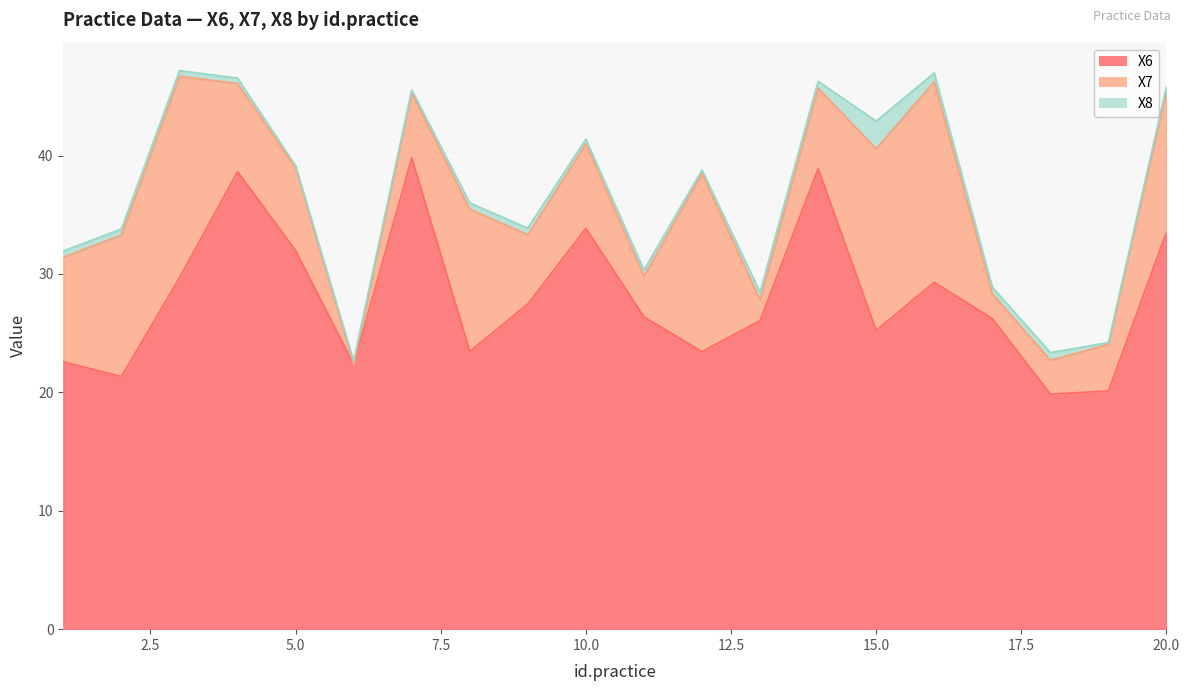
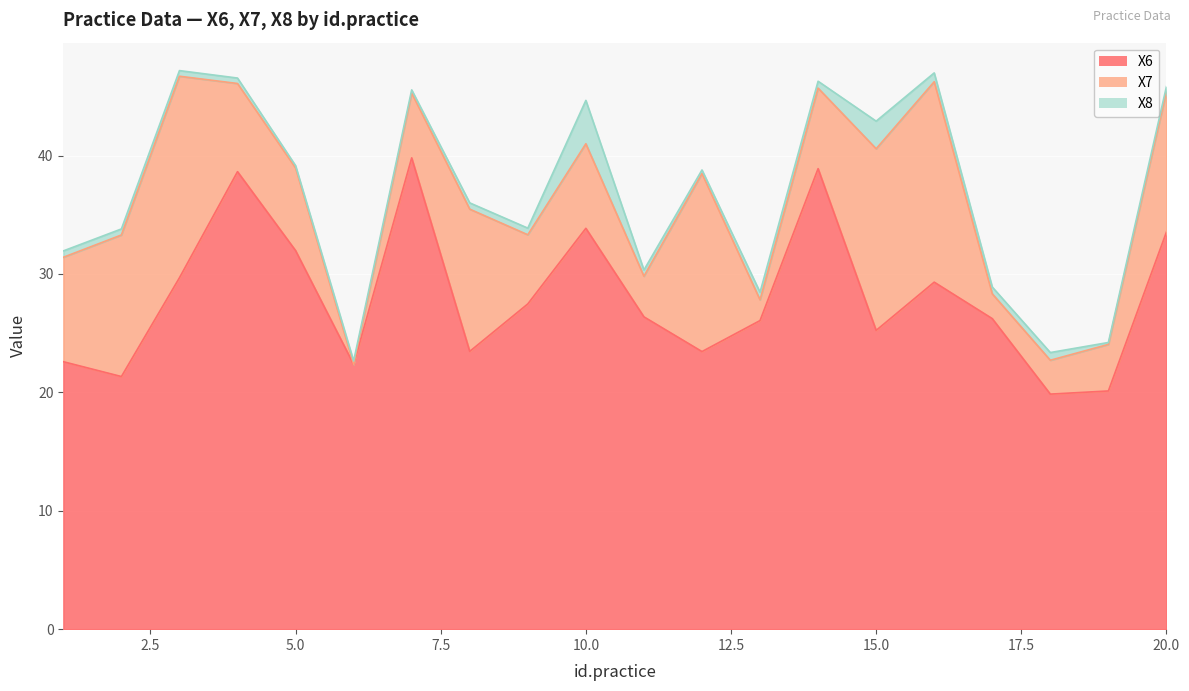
X8, 10.0: 0.4 -> 3.7
